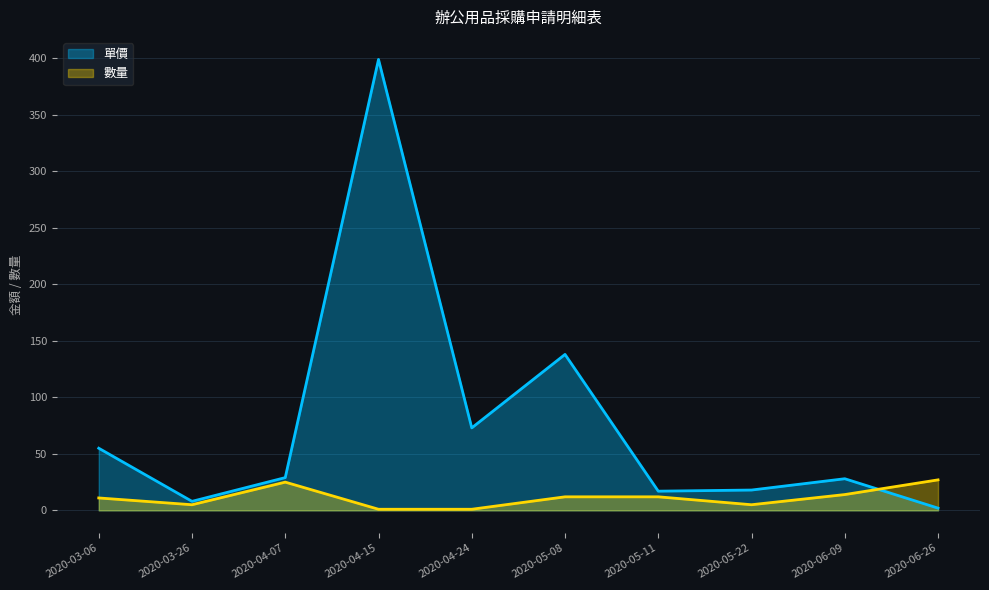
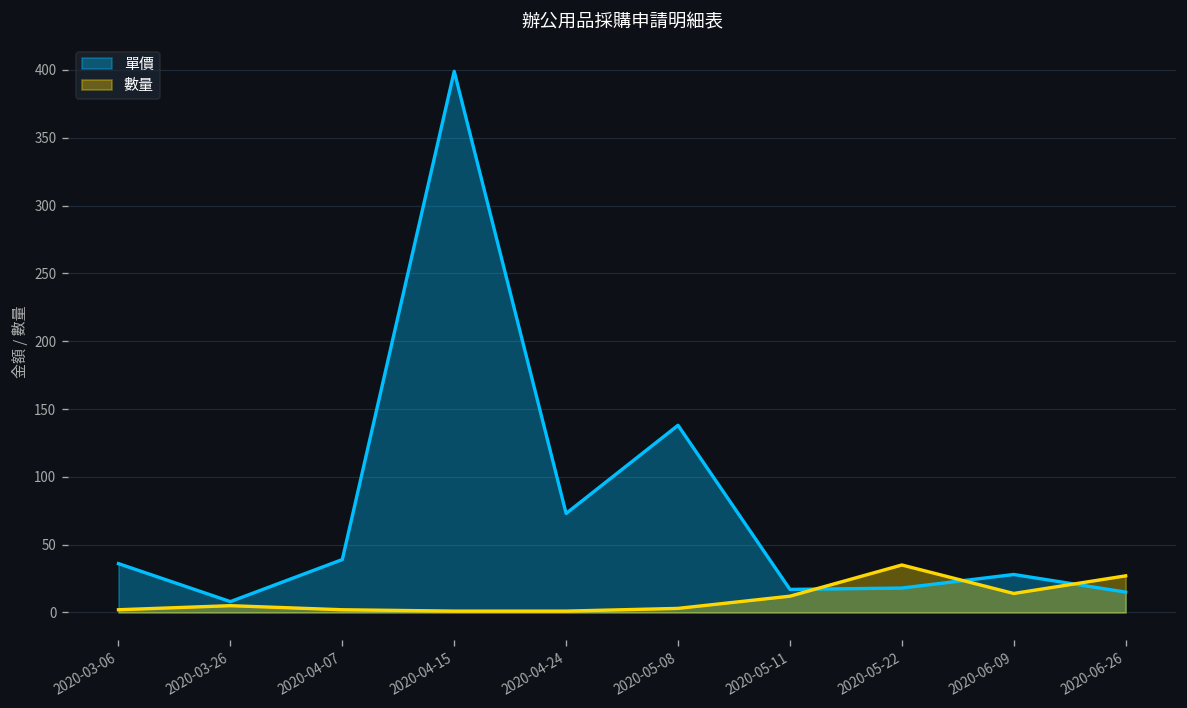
單價, 2020-03-06: 55 -> 36
數量, 2020-03-06: 11 -> 2
單價, 2020-04-07: 29 -> 39
數量, 2020-04-07: 25 -> 2
數量, 2020-05-08: 12 -> 3
數量, 2020-05-22: 5 -> 35
單價, 2020-06-26: 2 -> 15
